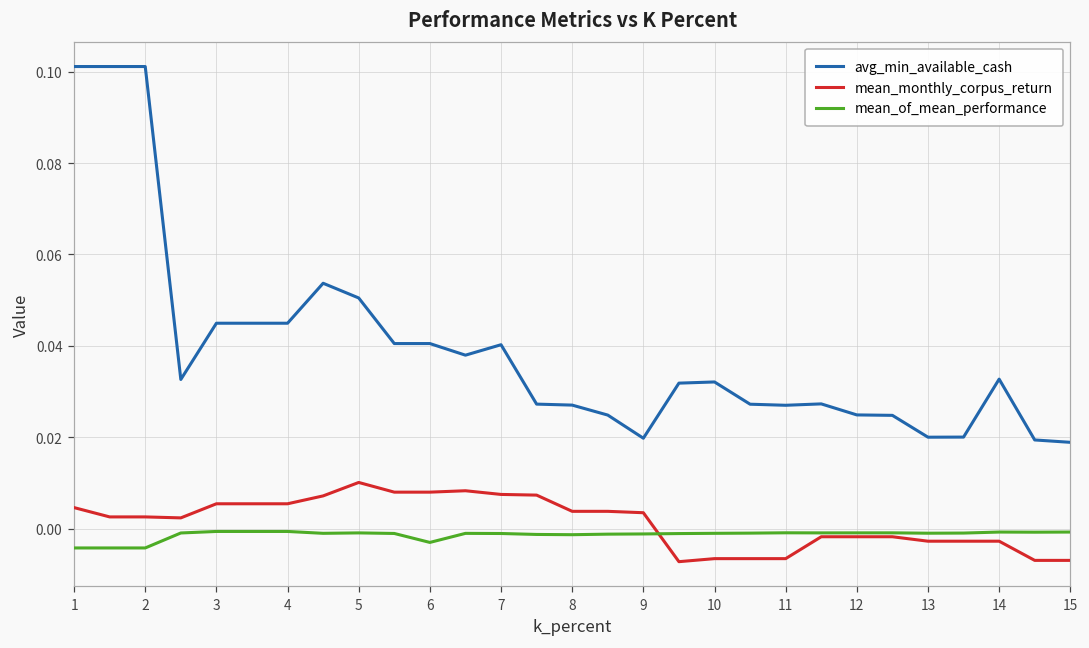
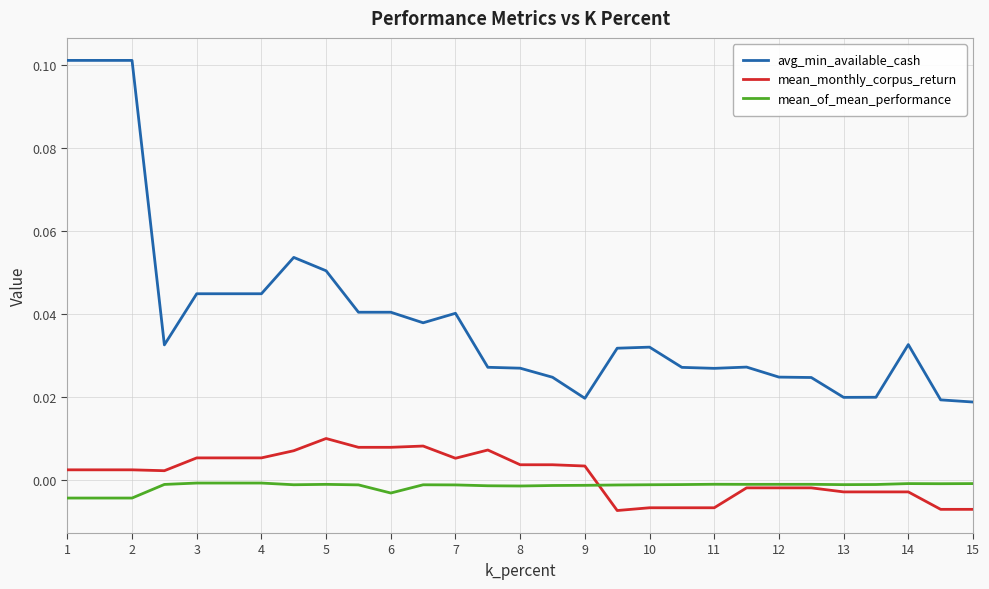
mean_monthly_corpus_return, 1: 0.005 -> 0.003
mean_monthly_corpus_return, 7: 0.007 -> 0.005
